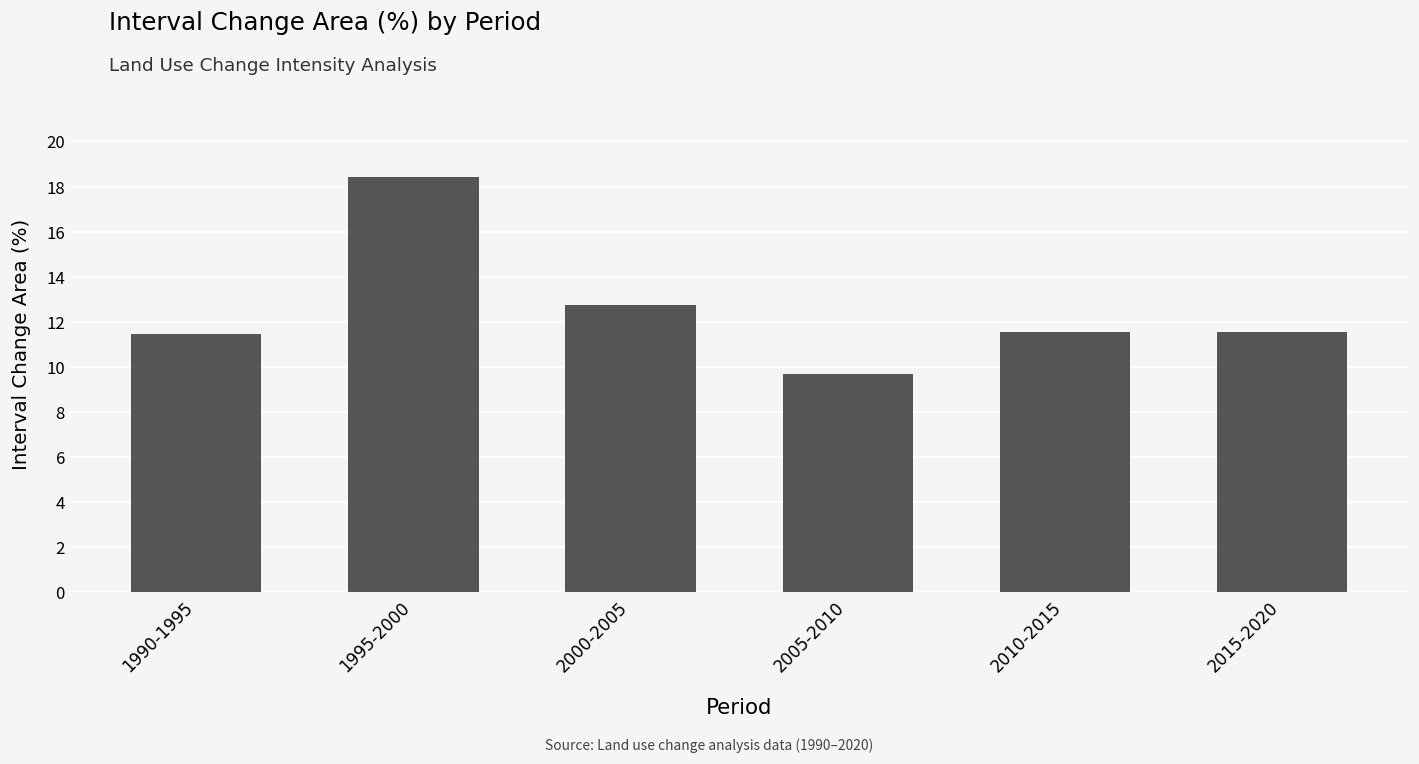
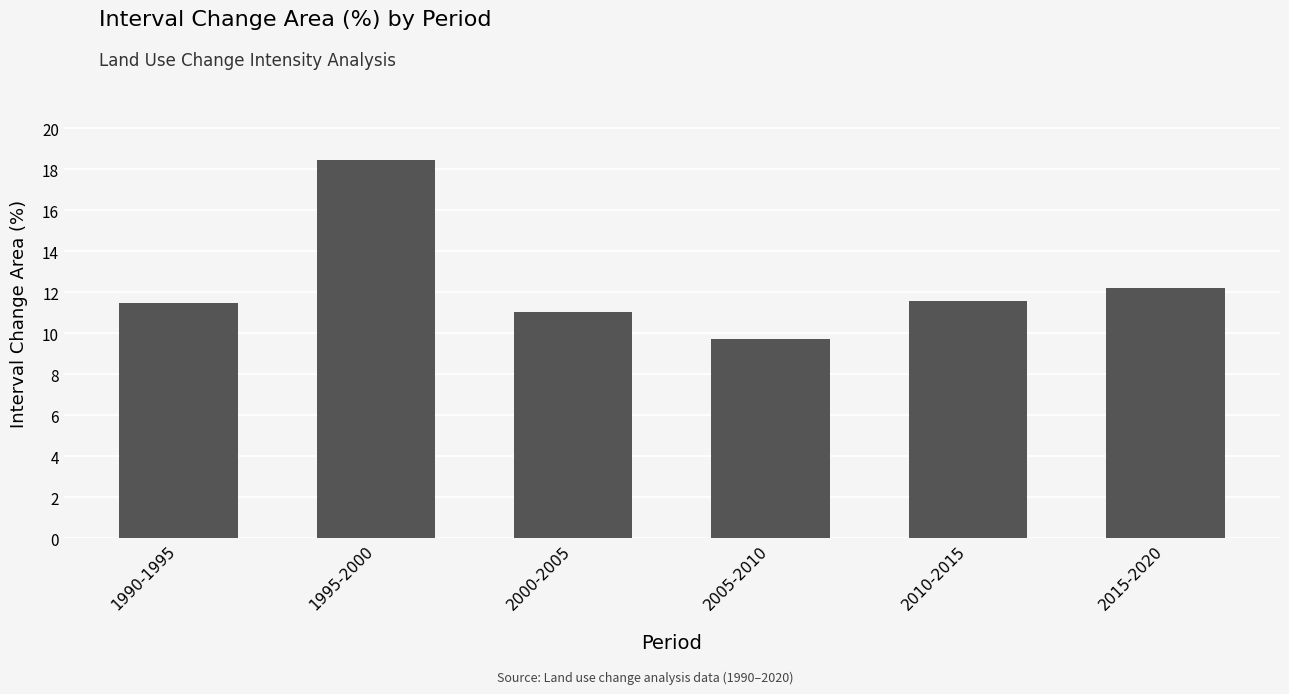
2000-2005: 12.7 -> 11.0
2015-2020: 11.5 -> 12.2
